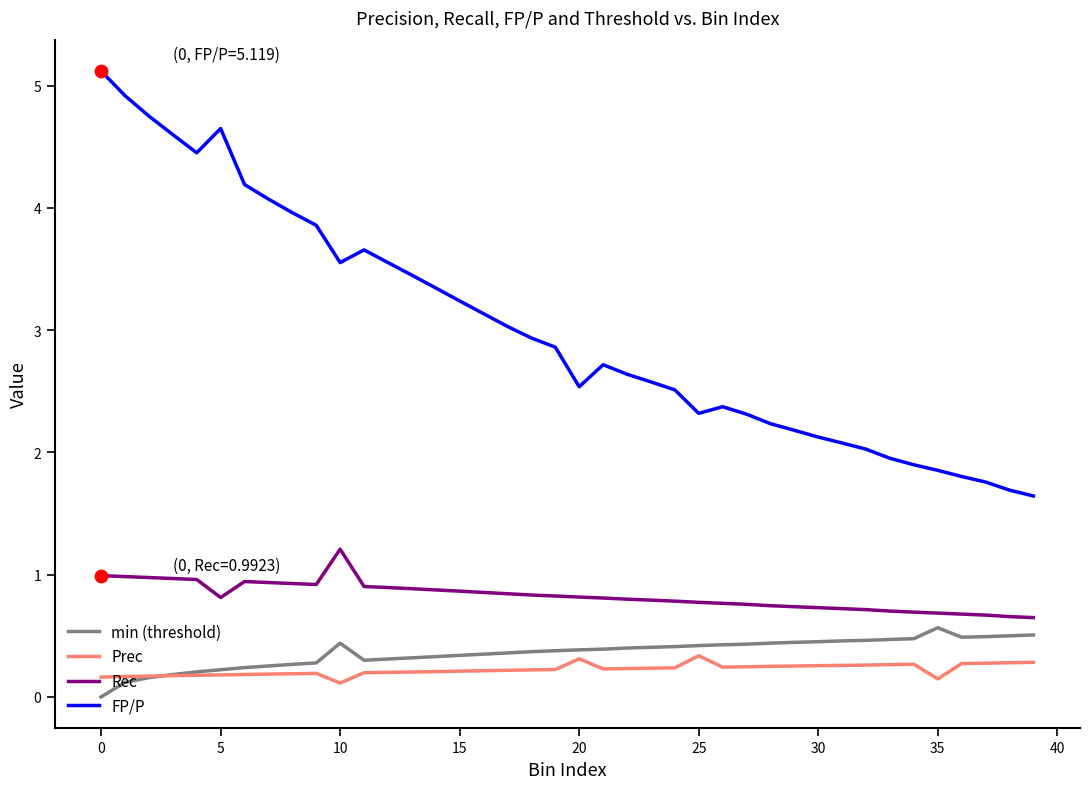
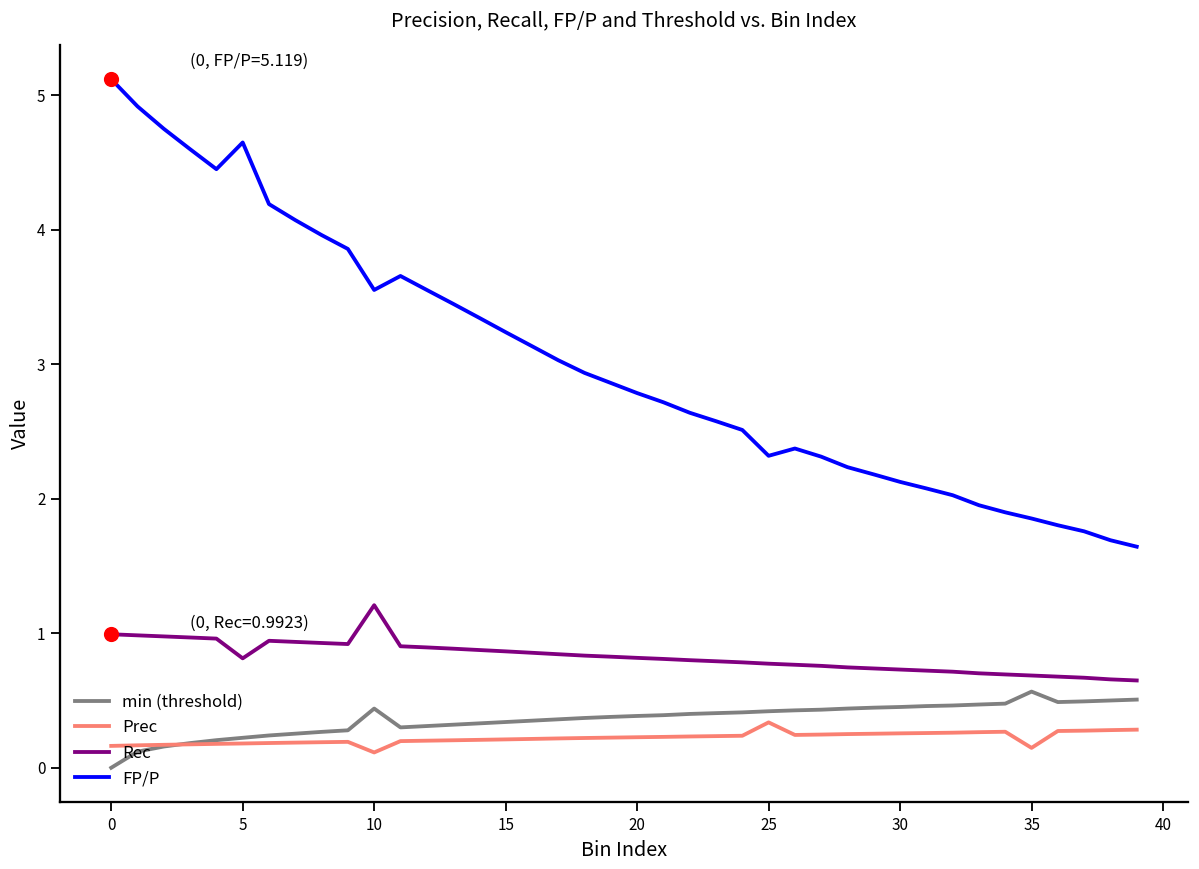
Prec, 20: 0.31 -> 0.23
FP/P, 20: 2.54 -> 2.79
